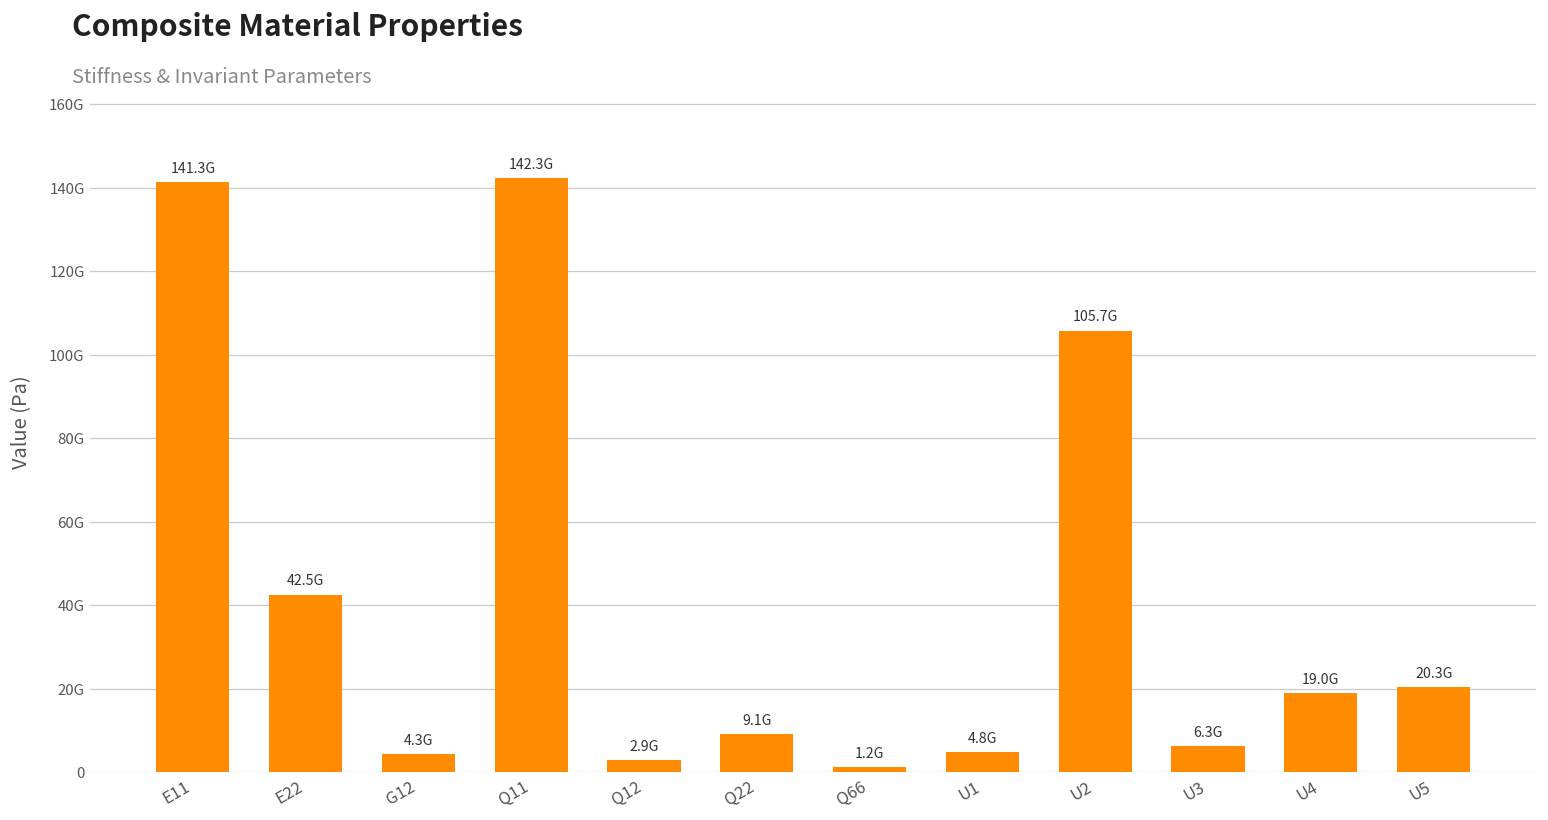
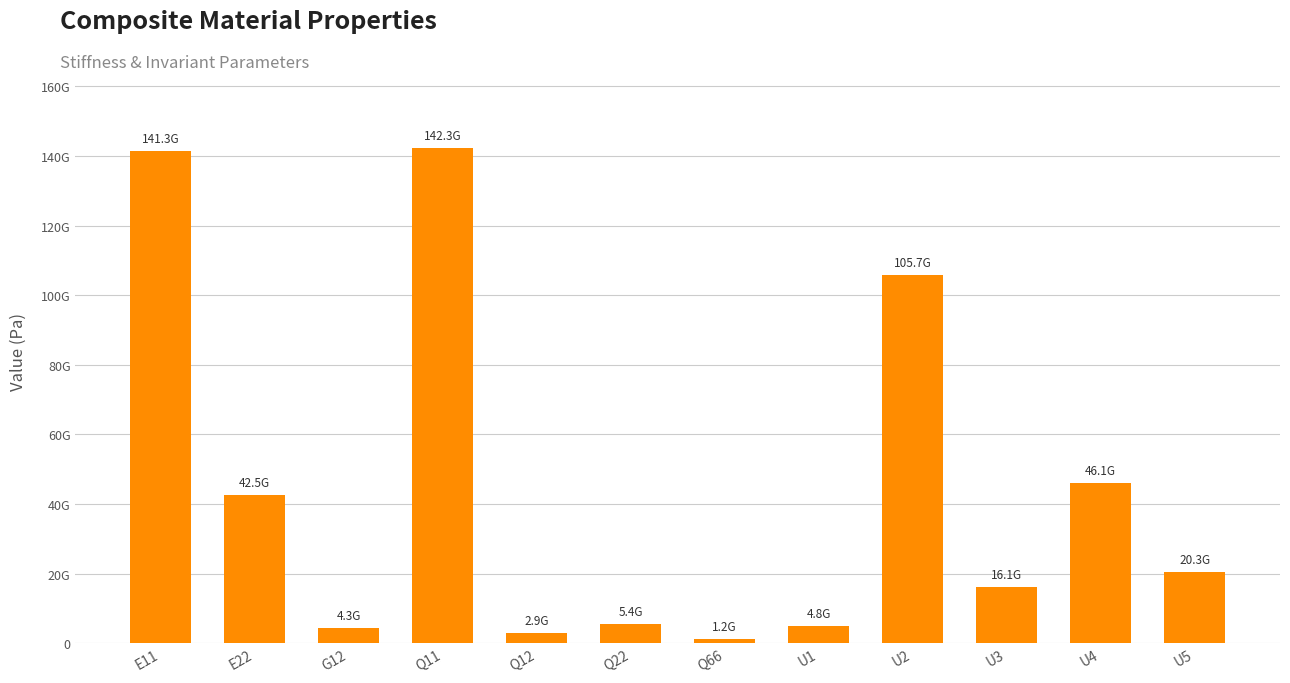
Q22: 9.1G -> 5.4G
U3: 6.3G -> 16.1G
U4: 19.0G -> 46.1G
